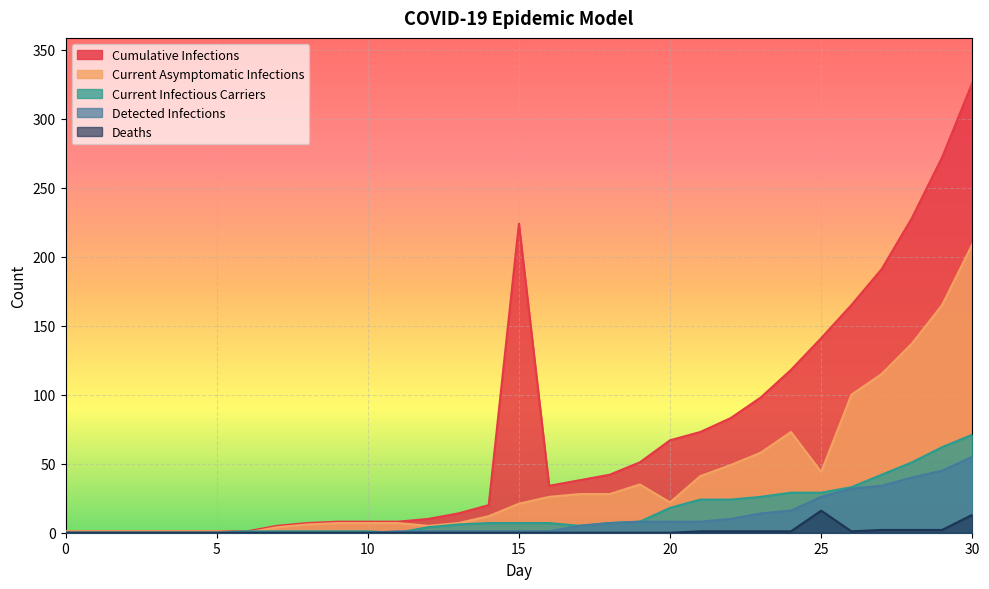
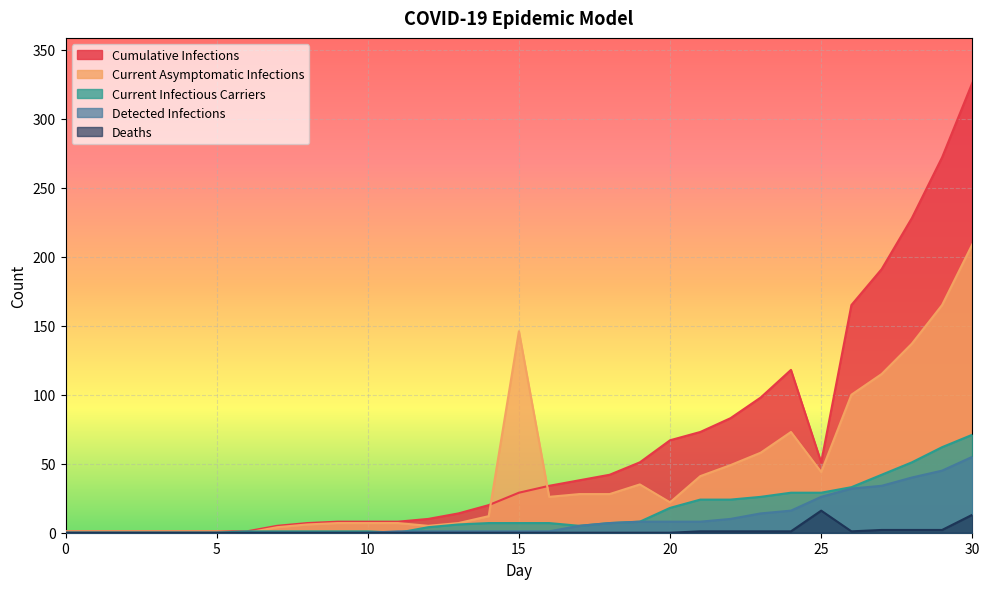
Cumulative Infections, 15: 224 -> 29
Current Asymptomatic Infections, 15: 21 -> 146
Cumulative Infections, 25: 141 -> 51
